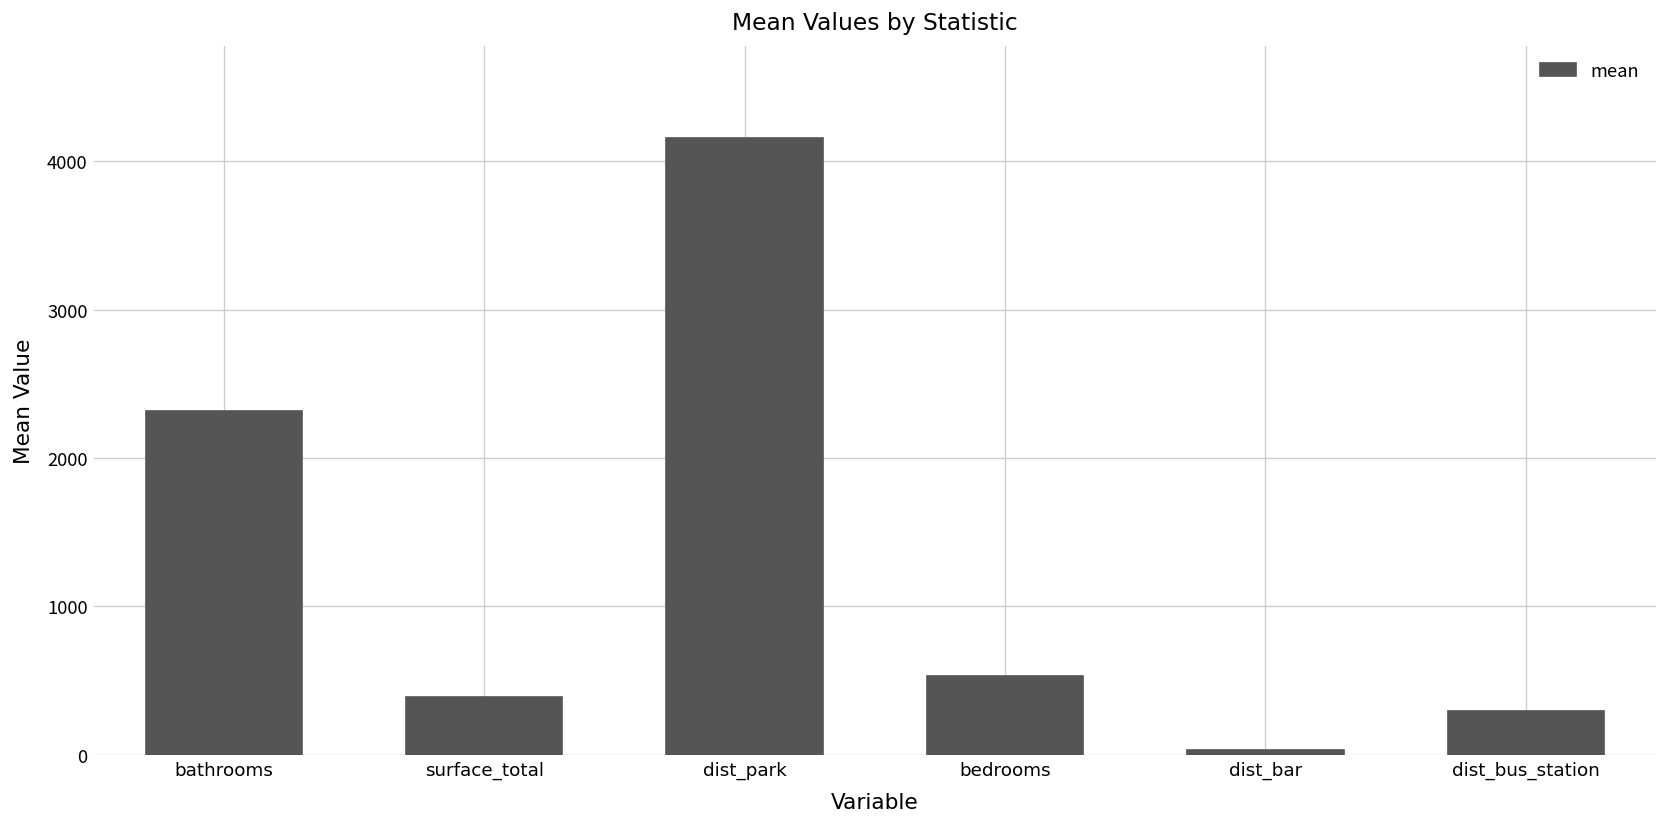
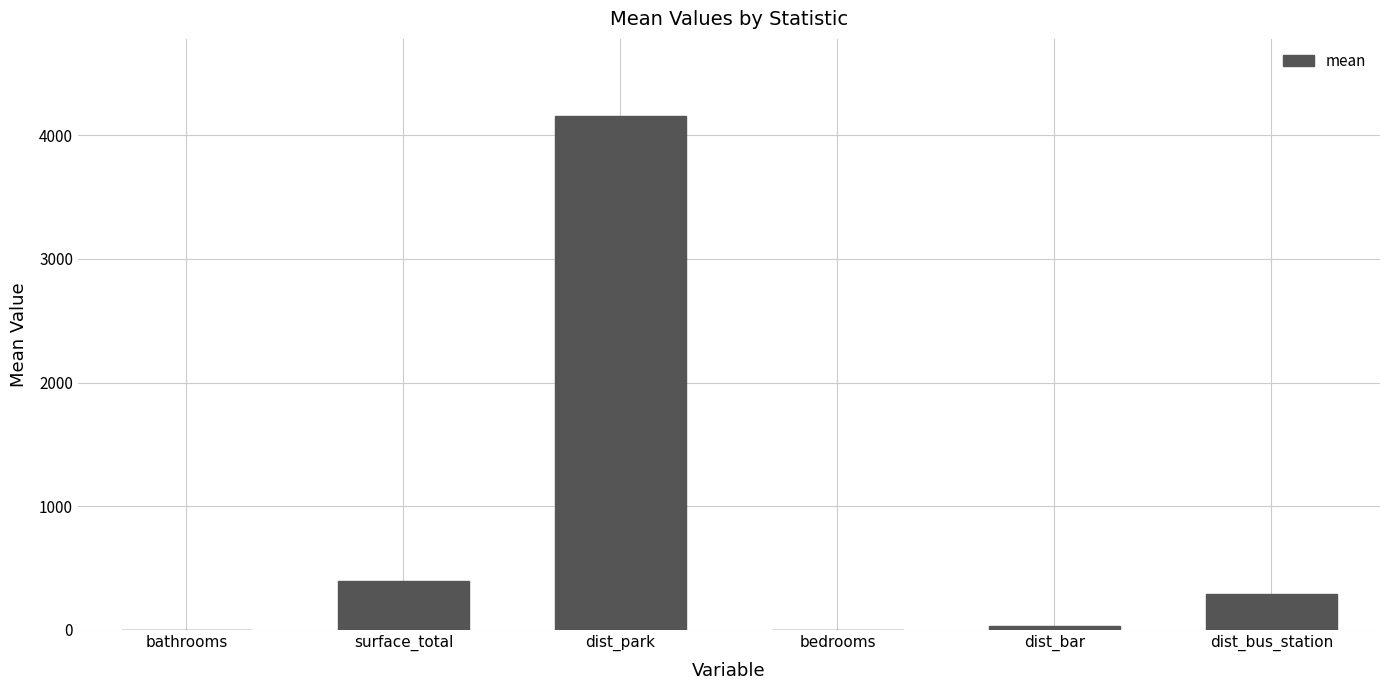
bathrooms: 2320 -> 0
bedrooms: 530 -> 0
